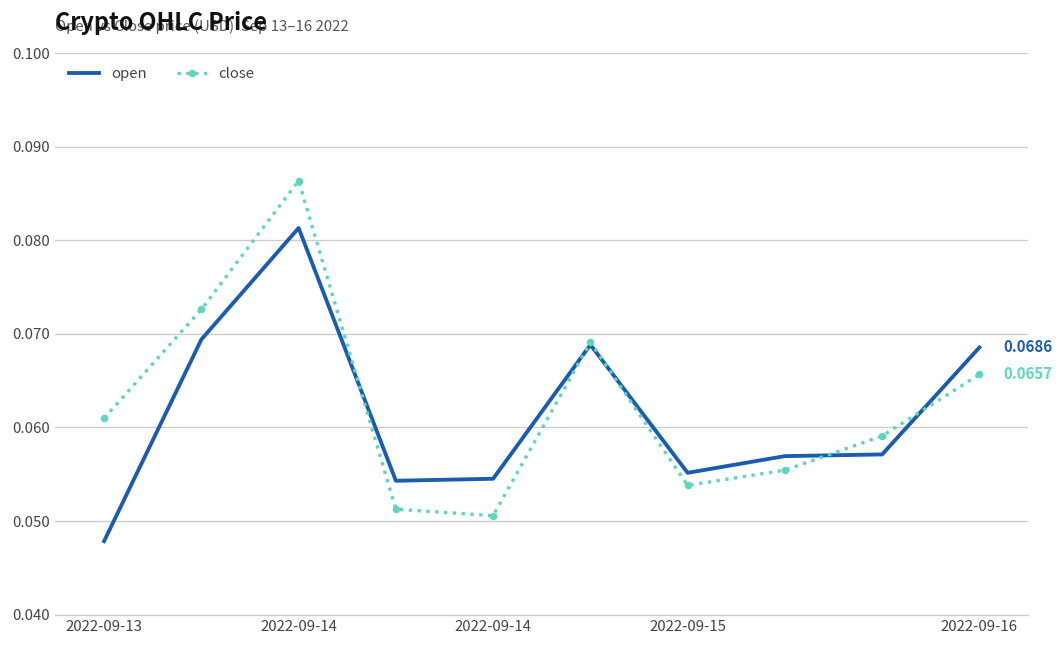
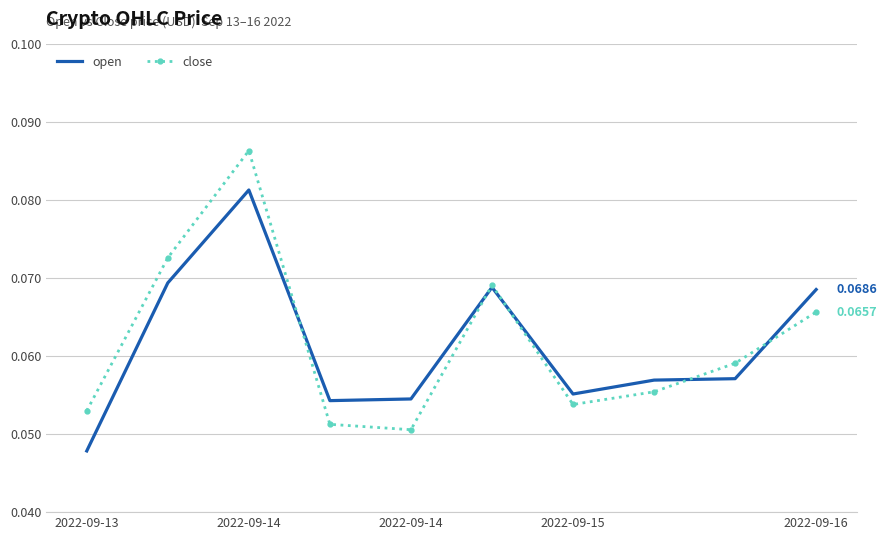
close, 2022-09-13: 0.061 -> 0.053
